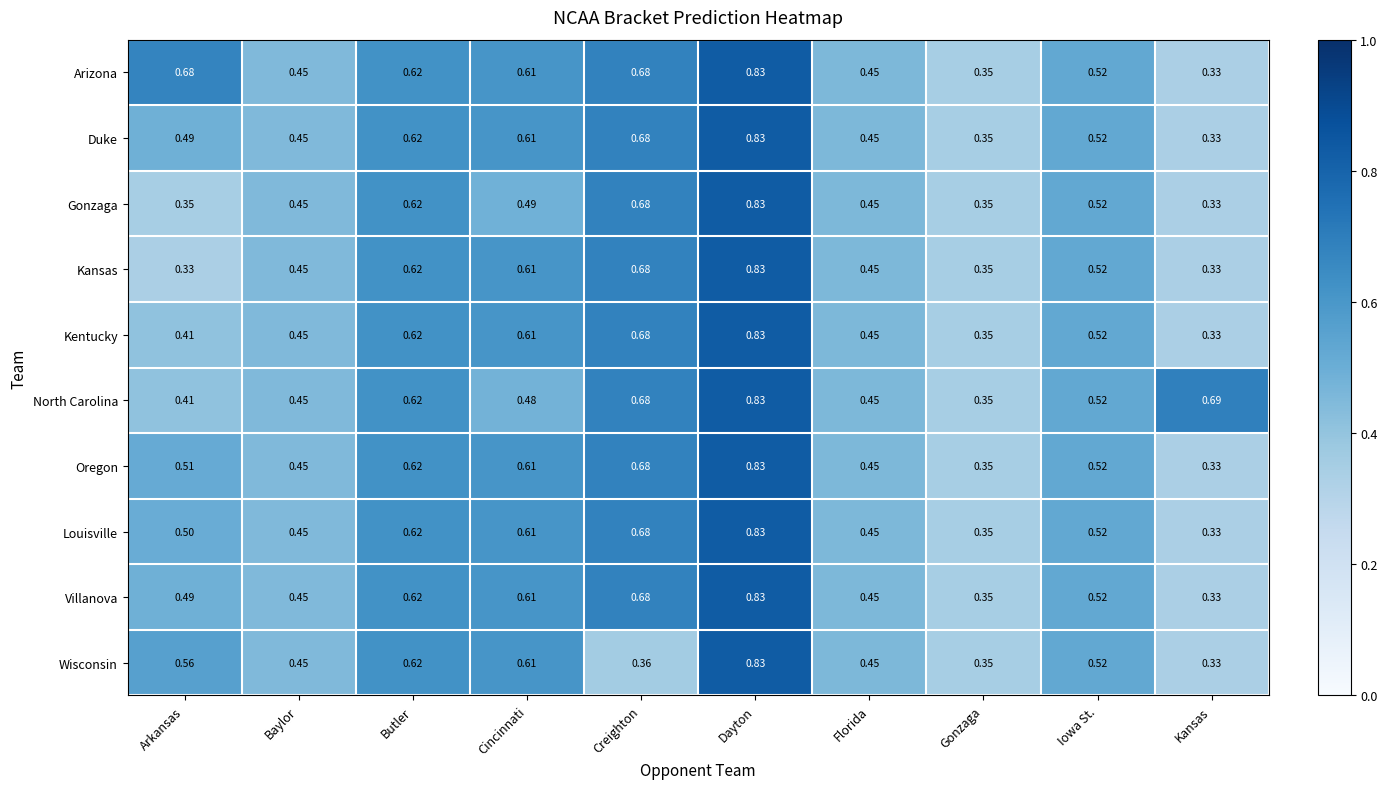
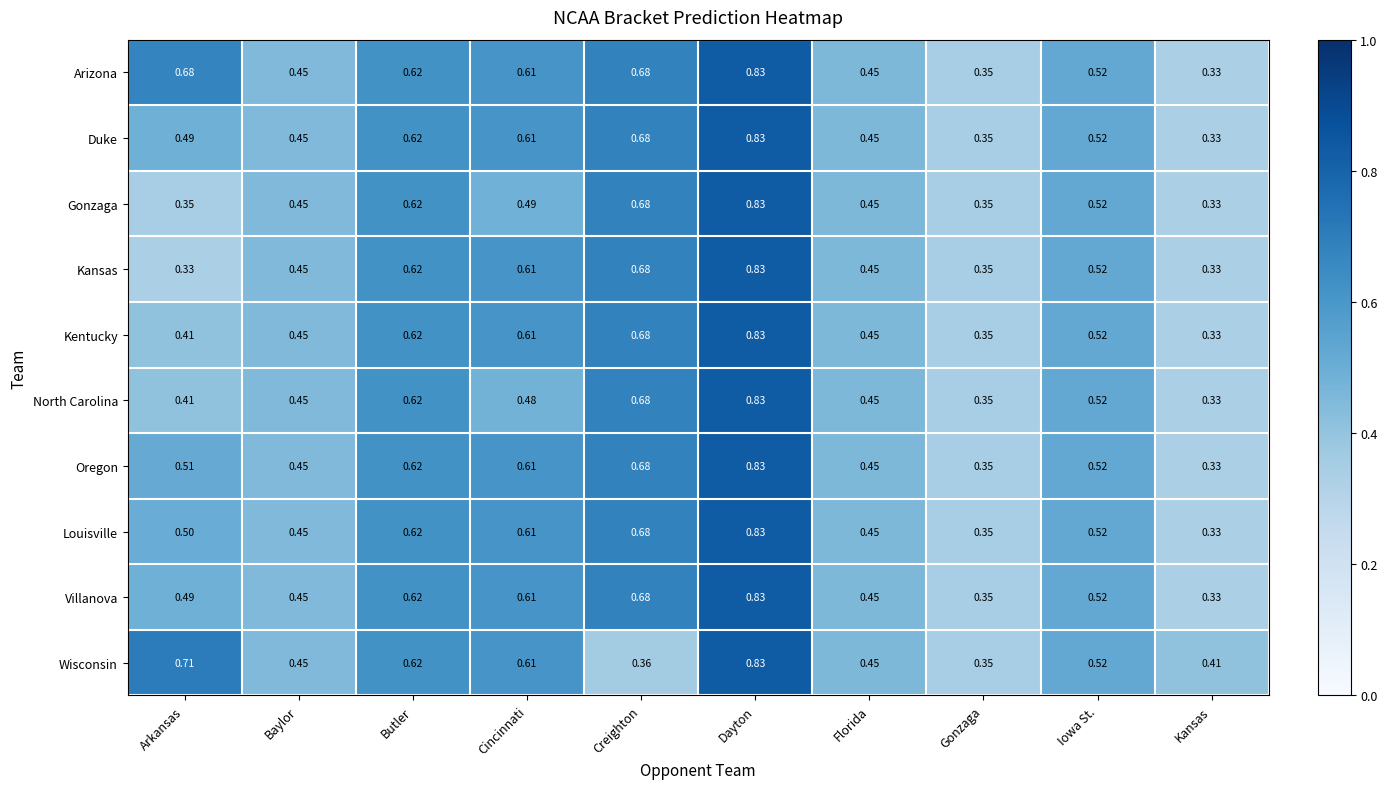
North Carolina, Kansas: 0.69 -> 0.33
Wisconsin, Arkansas: 0.56 -> 0.71
Wisconsin, Kansas: 0.33 -> 0.41
